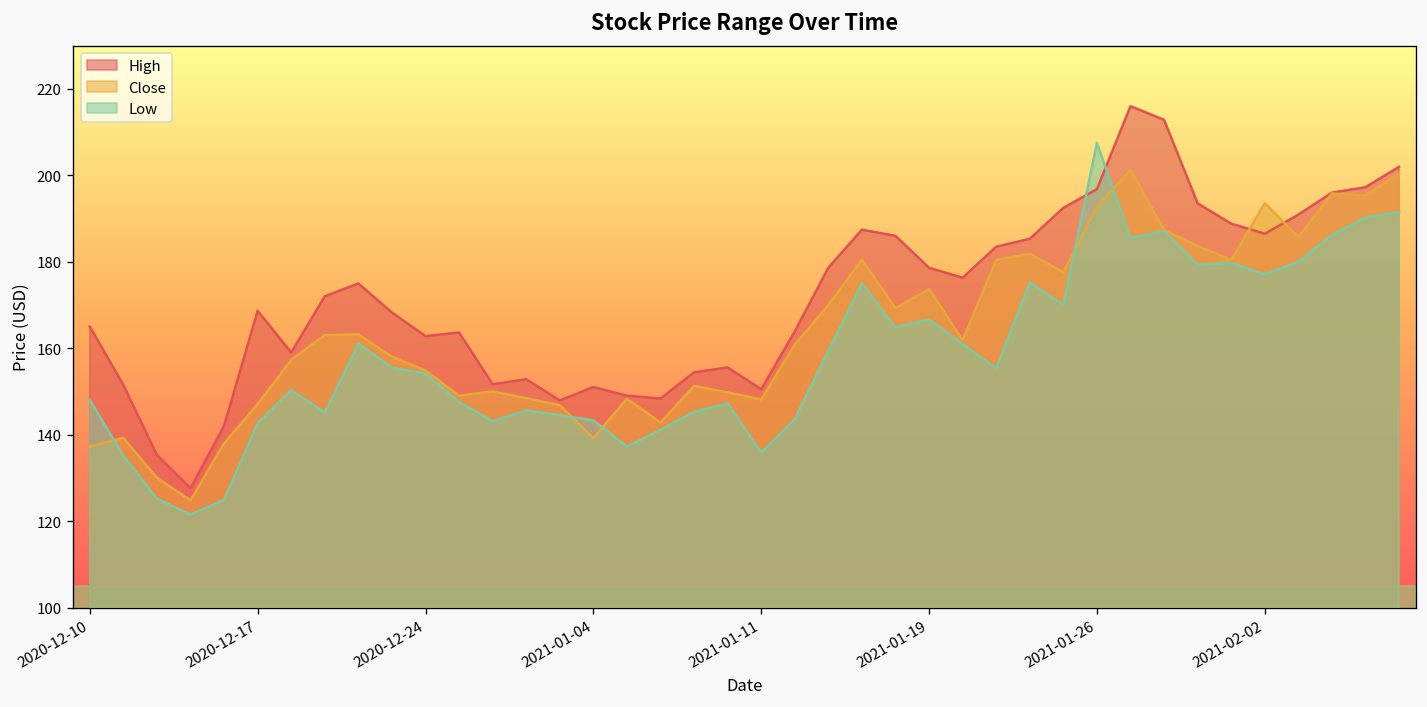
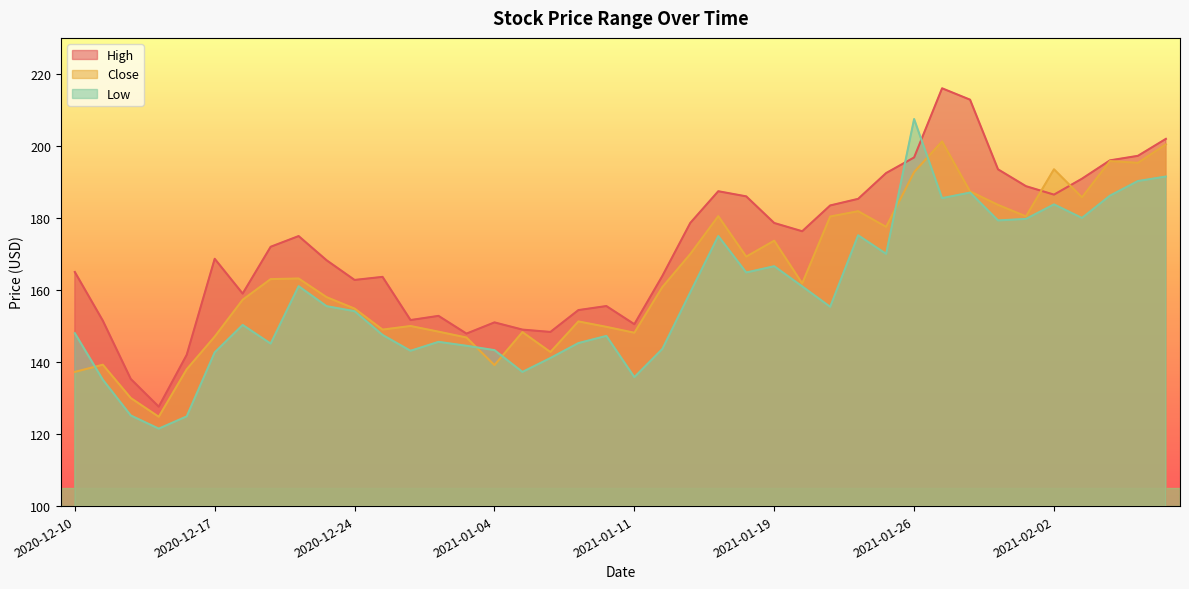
Low, 2021-02-02: 177 -> 184
